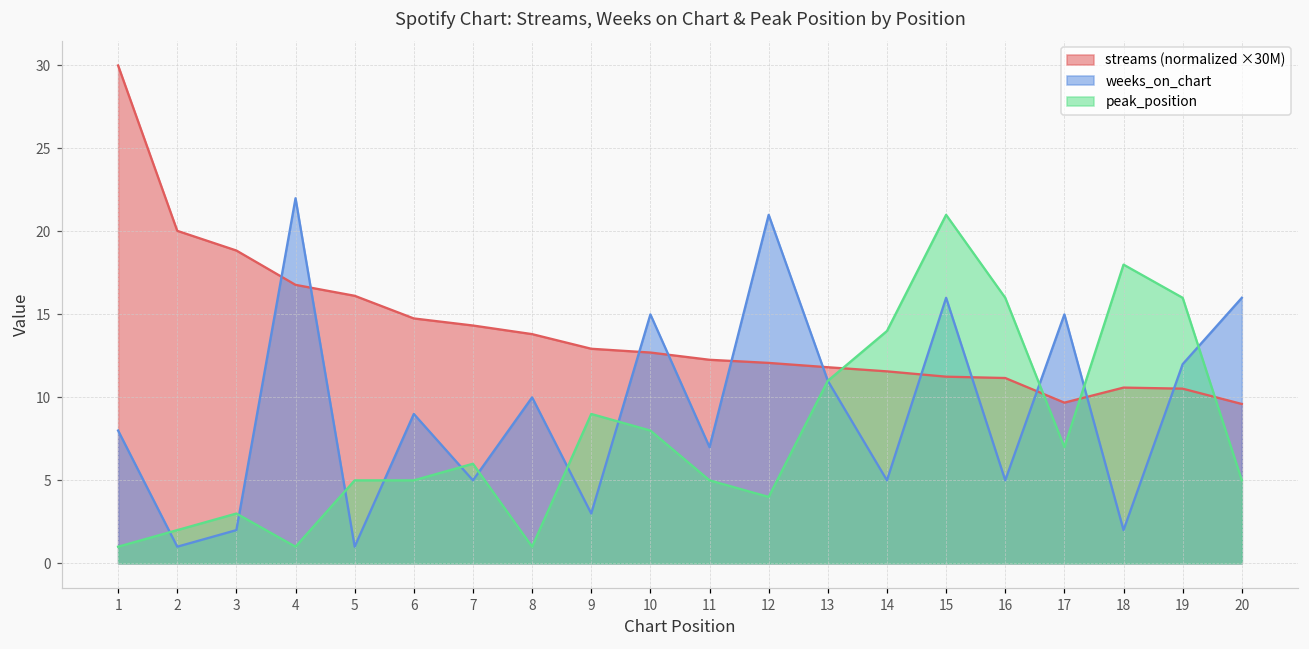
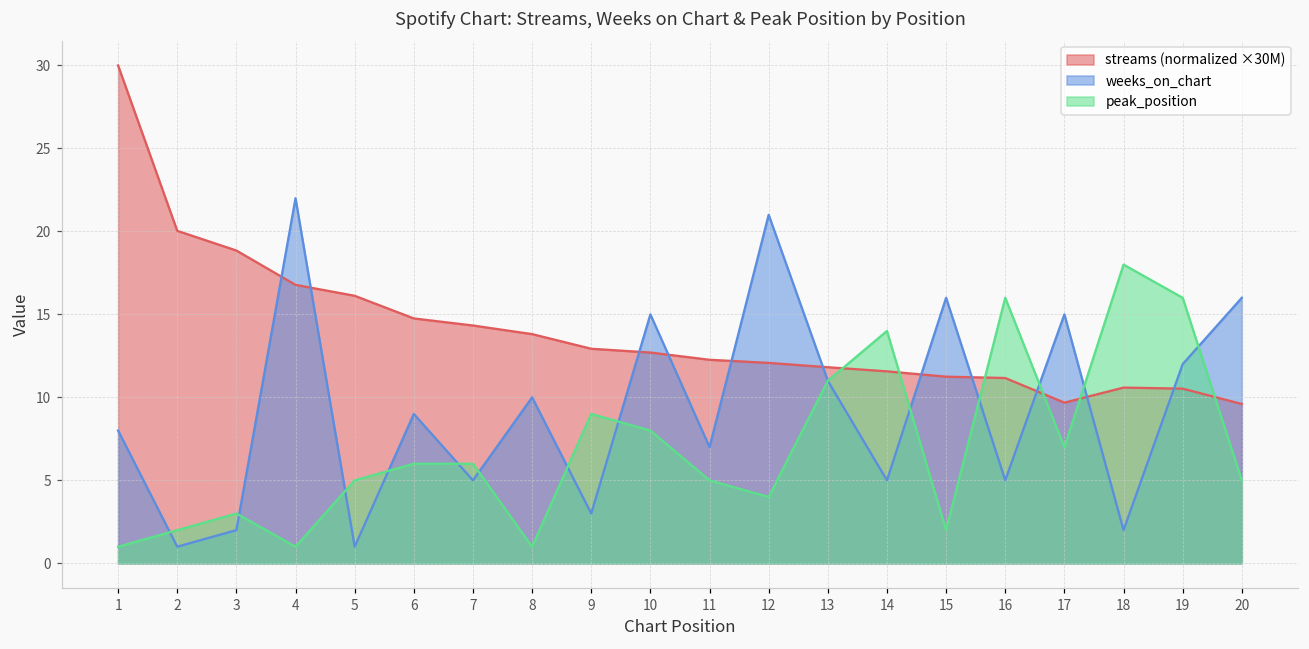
peak_position, 6: 5 -> 6
peak_position, 15: 21 -> 2
